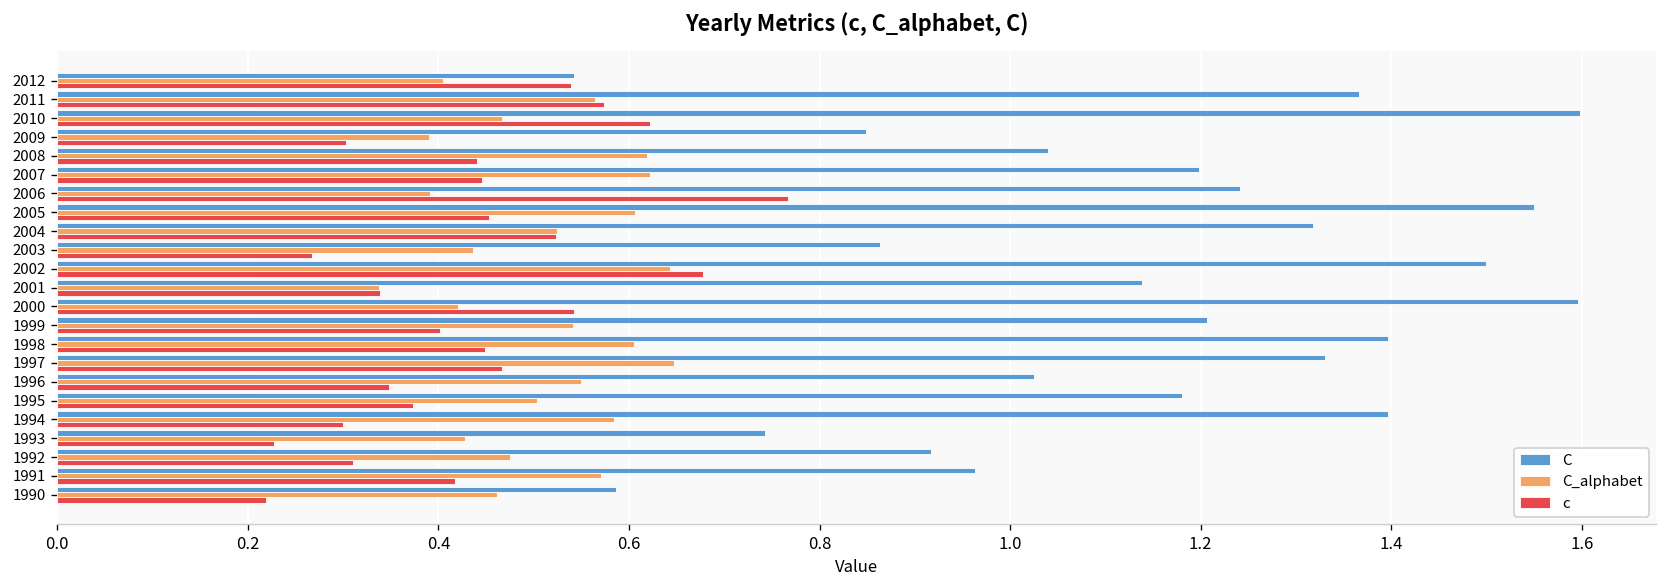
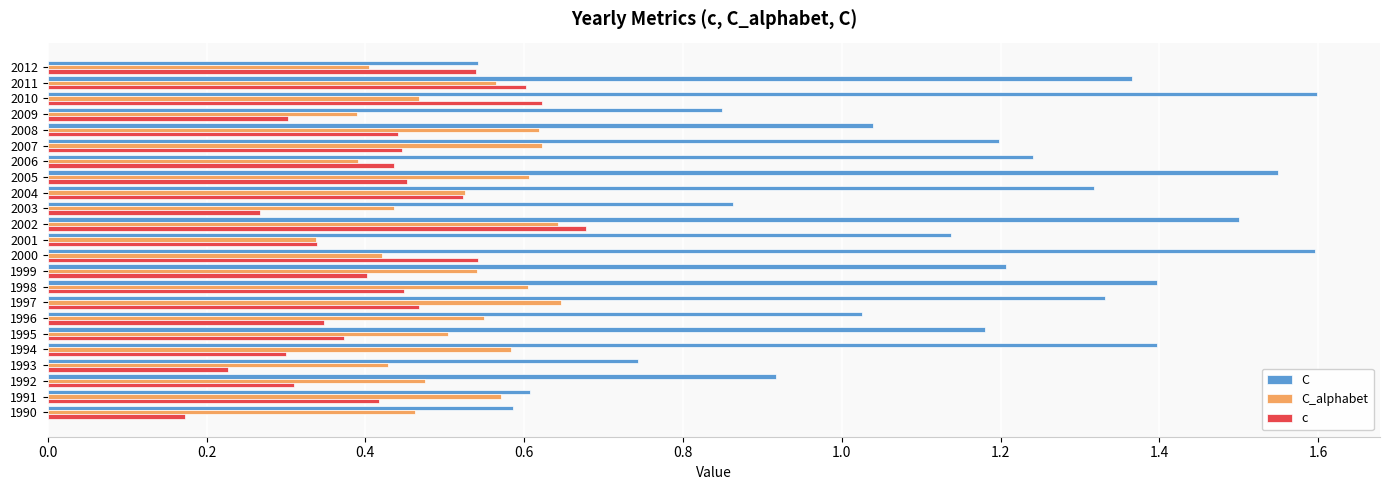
c, 2011: 0.57 -> 0.60
c, 2006: 0.77 -> 0.44
C, 1991: 0.96 -> 0.61
c, 1990: 0.22 -> 0.17
